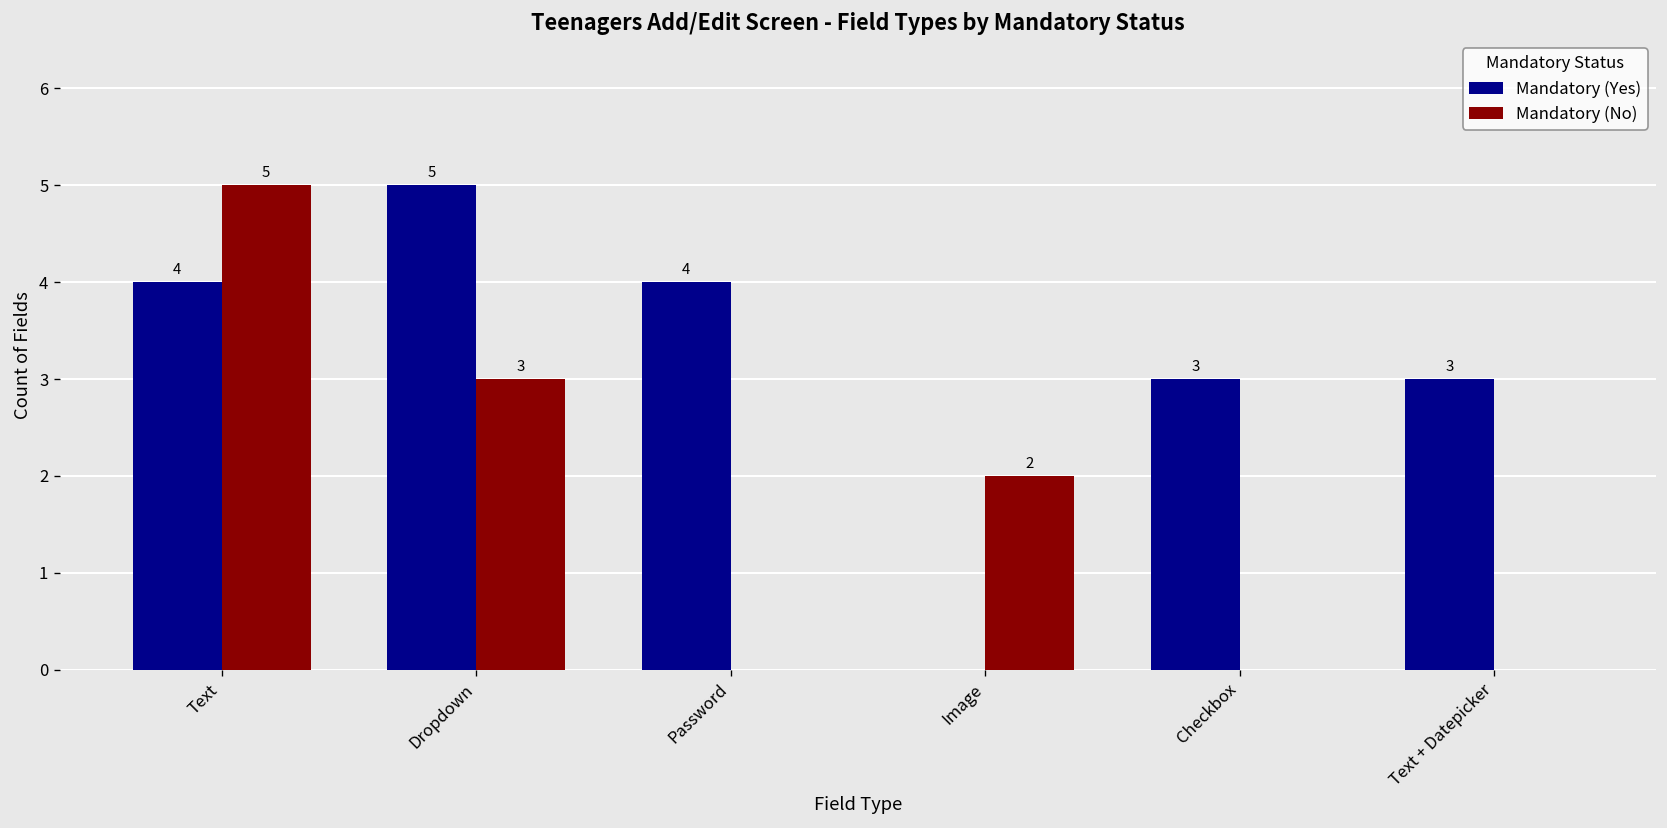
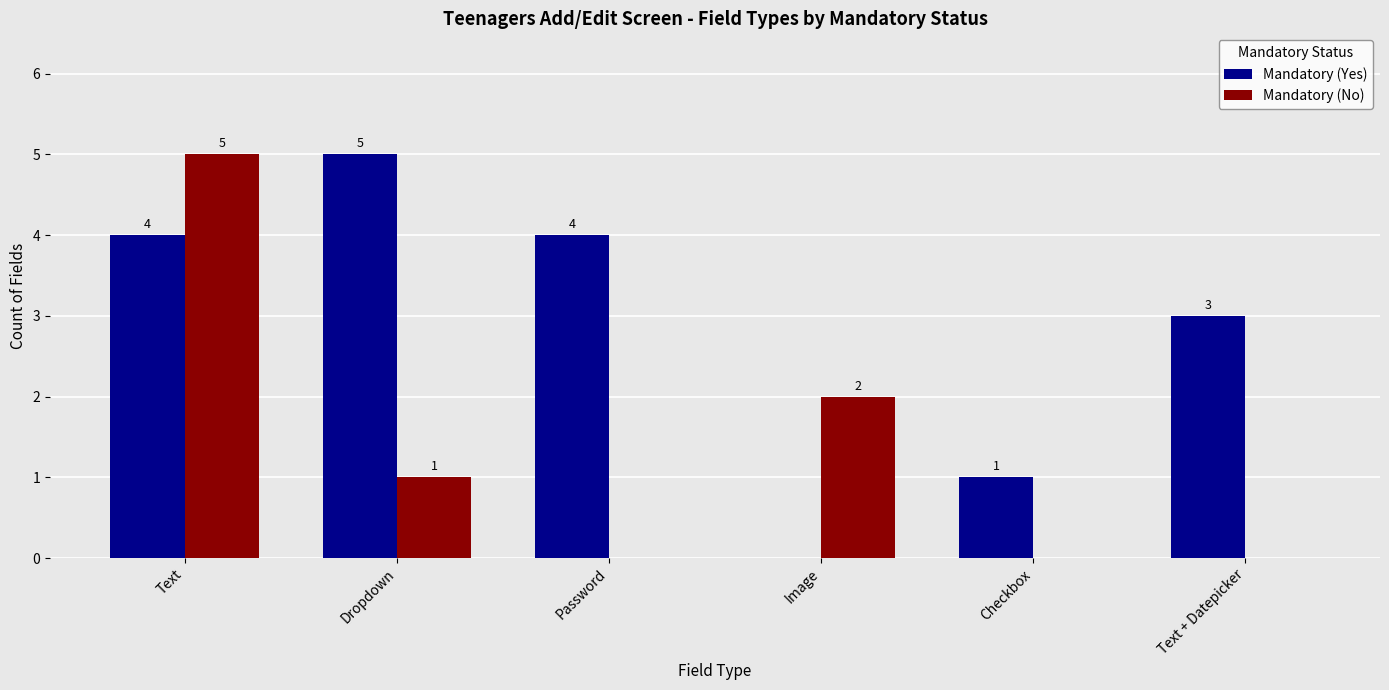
Mandatory (No), Dropdown: 3 -> 1
Mandatory (Yes), Checkbox: 3 -> 1
